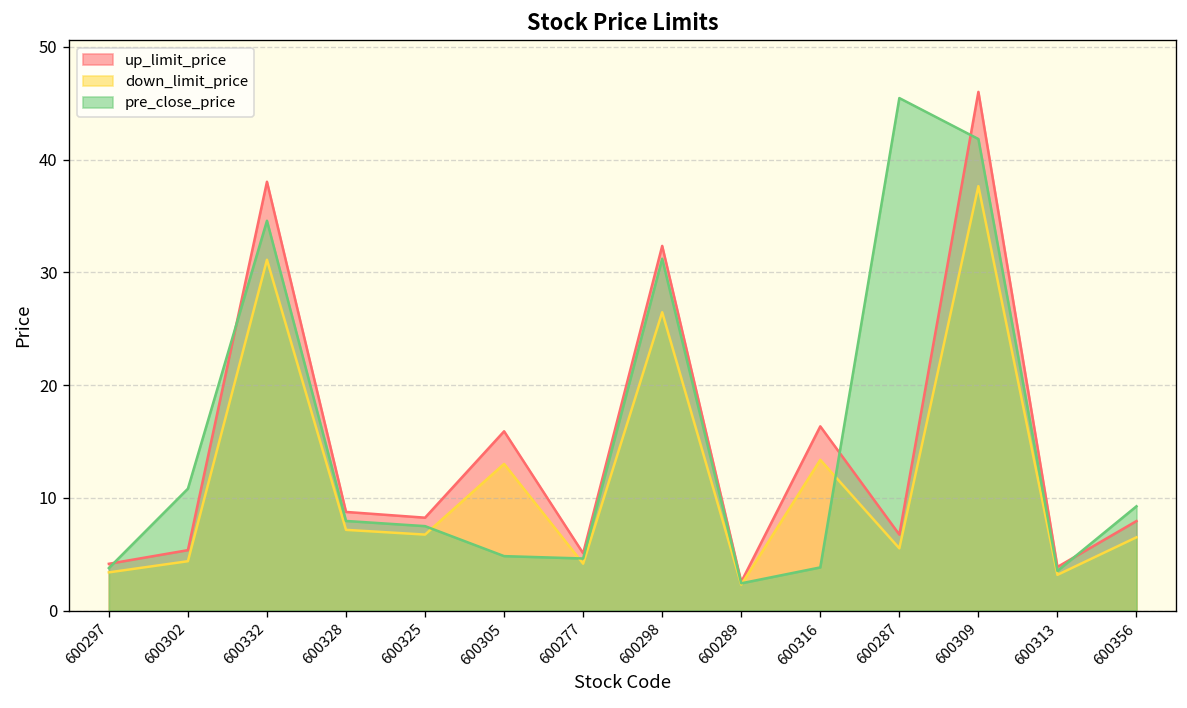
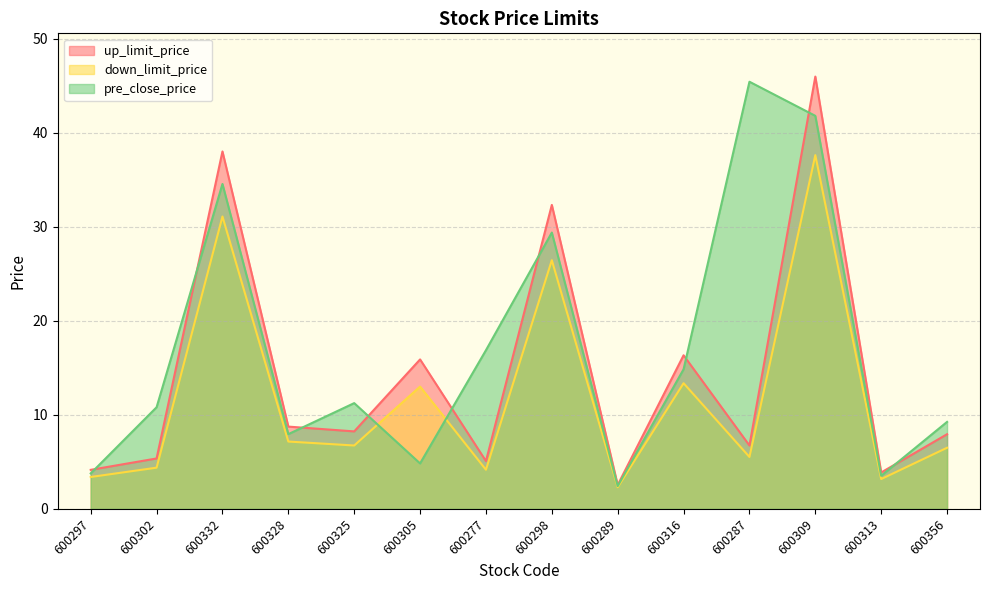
pre_close_price, 600325: 7 -> 11
pre_close_price, 600277: 5 -> 17
pre_close_price, 600298: 31 -> 29
pre_close_price, 600316: 4 -> 15
